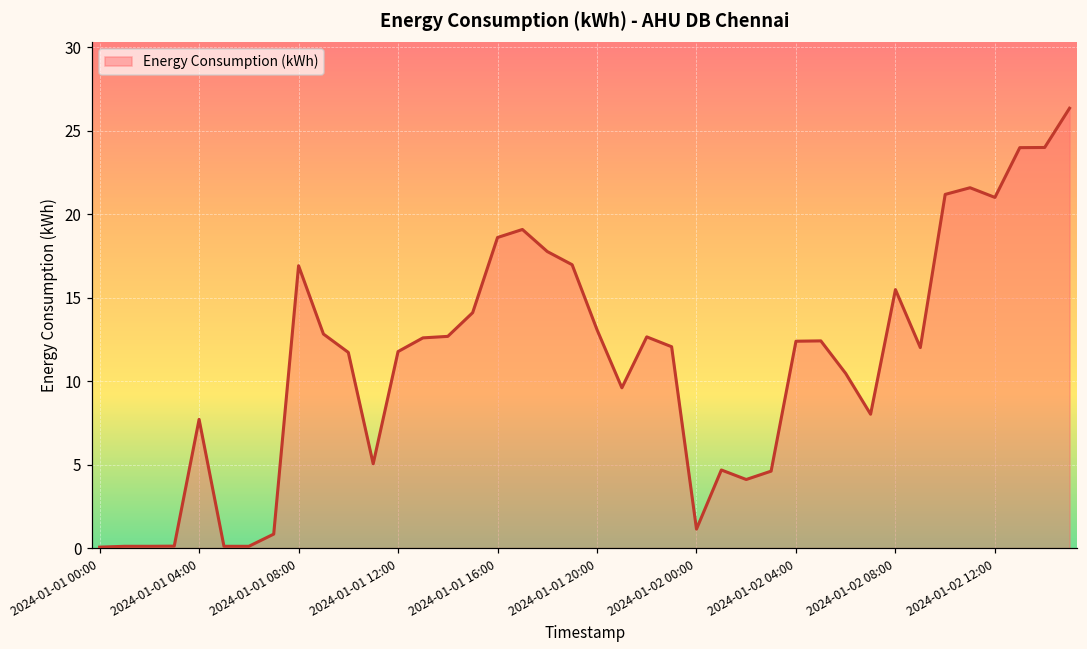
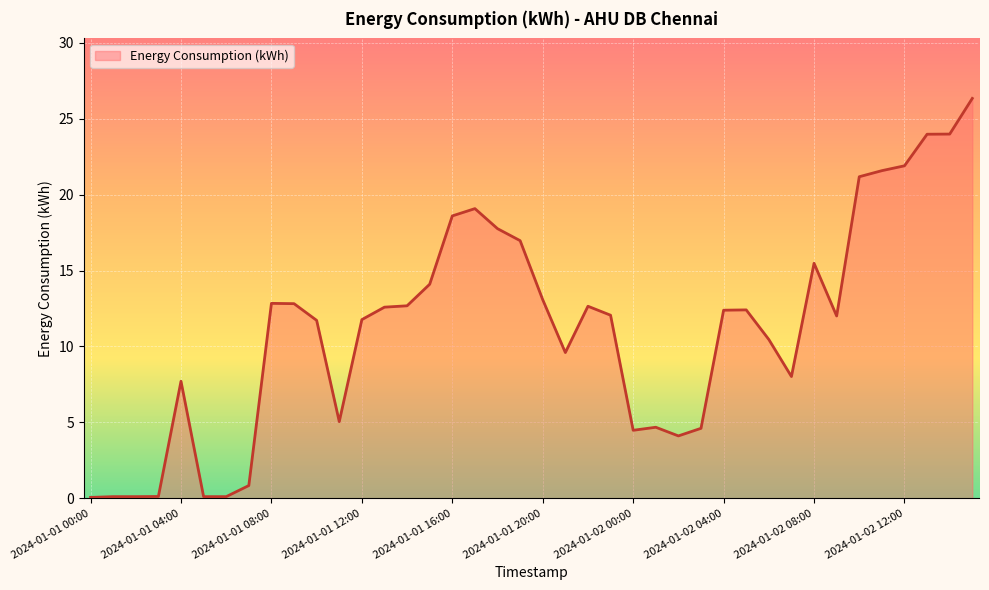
2024-01-01 08:00: 16.9 -> 12.8
2024-01-02 00:00: 1.1 -> 4.5
2024-01-02 12:00: 21.0 -> 21.9
